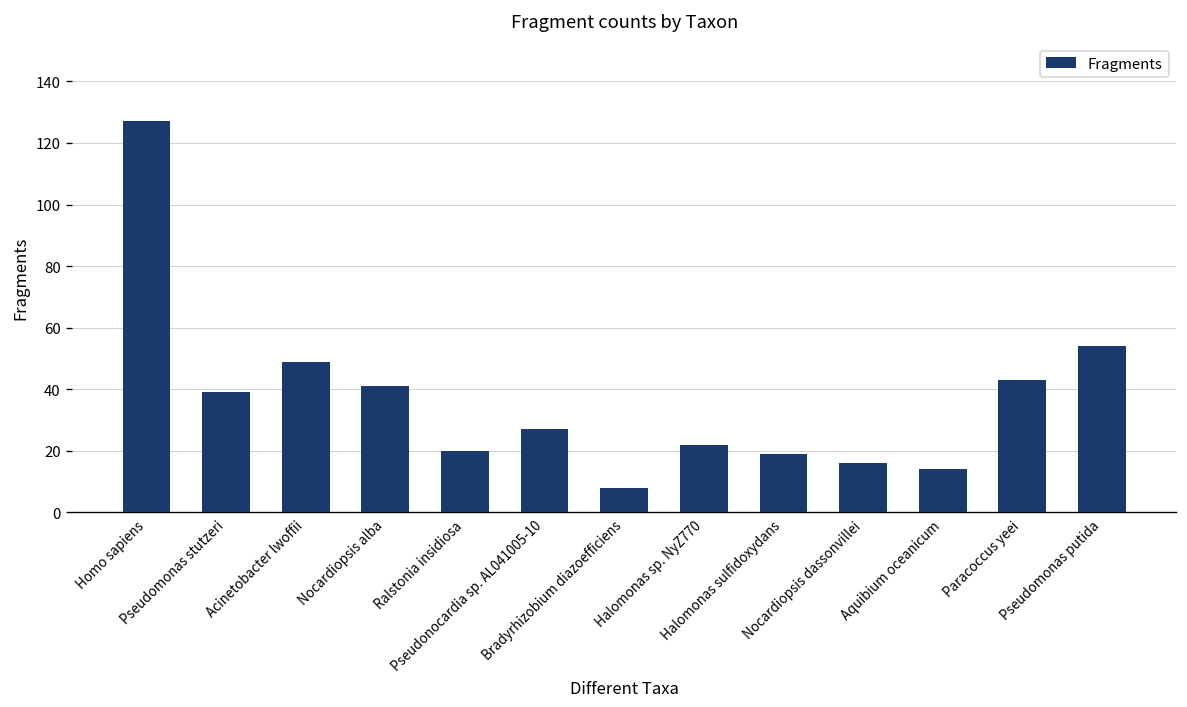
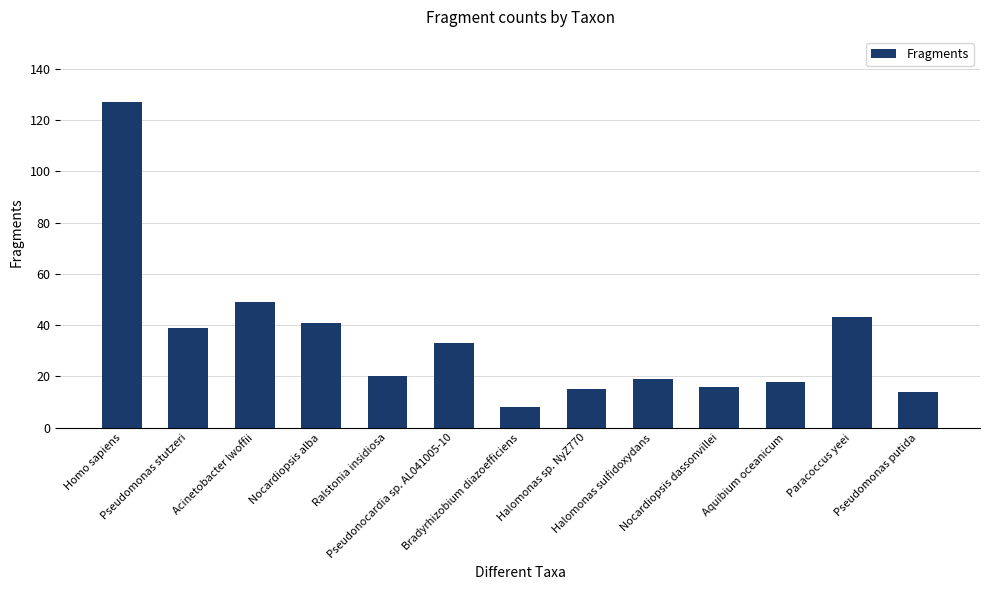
Pseudonocardia sp. AL041005-10: 27 -> 33
Halomonas sp. NyZ770: 22 -> 15
Aquibium oceanicum: 14 -> 18
Pseudomonas putida: 54 -> 14
